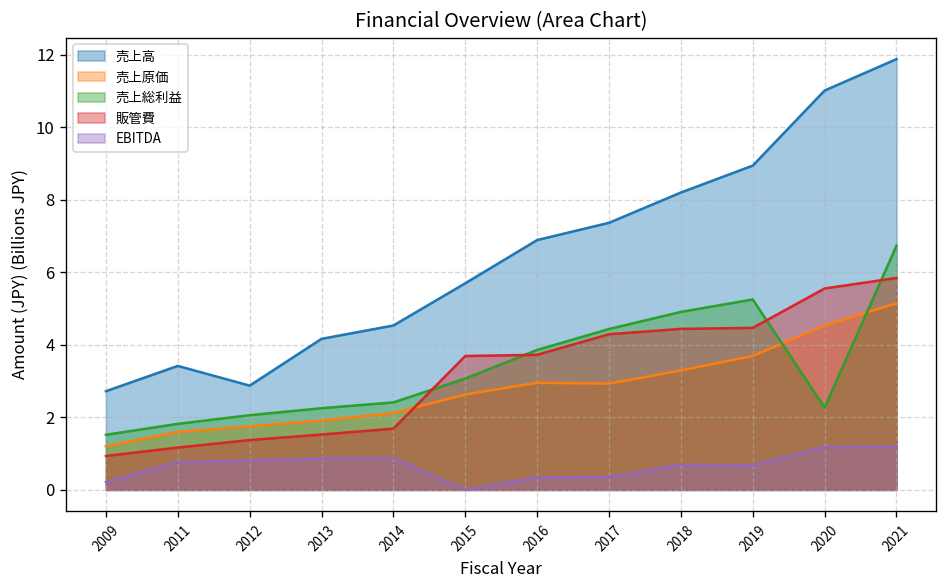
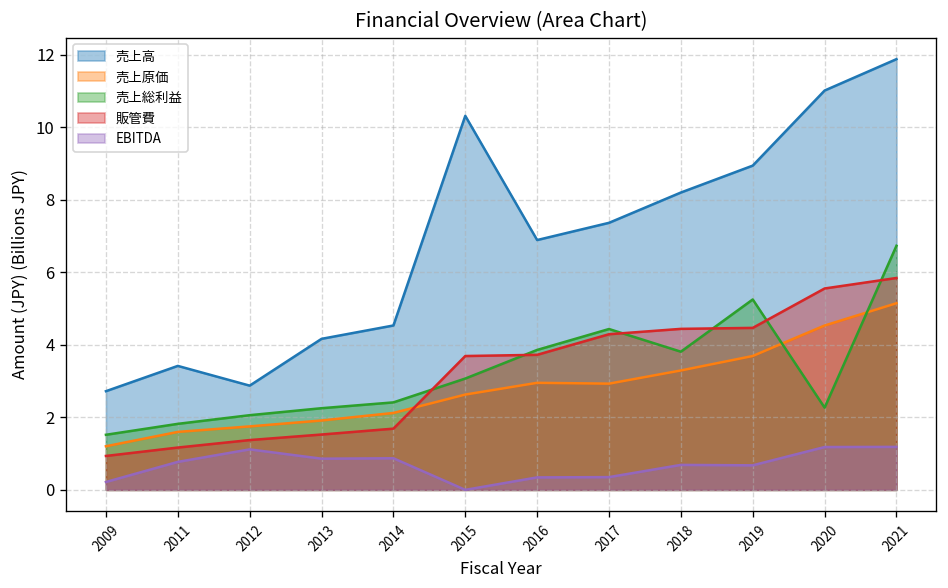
EBITDA, 2012: 0.8 -> 1.1
売上高, 2015: 5.7 -> 10.3
売上総利益, 2018: 4.9 -> 3.8
